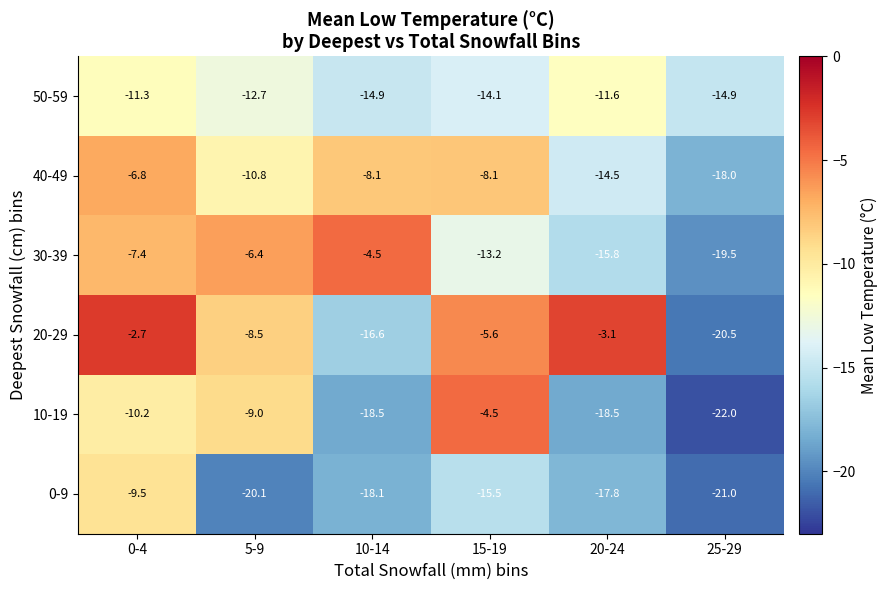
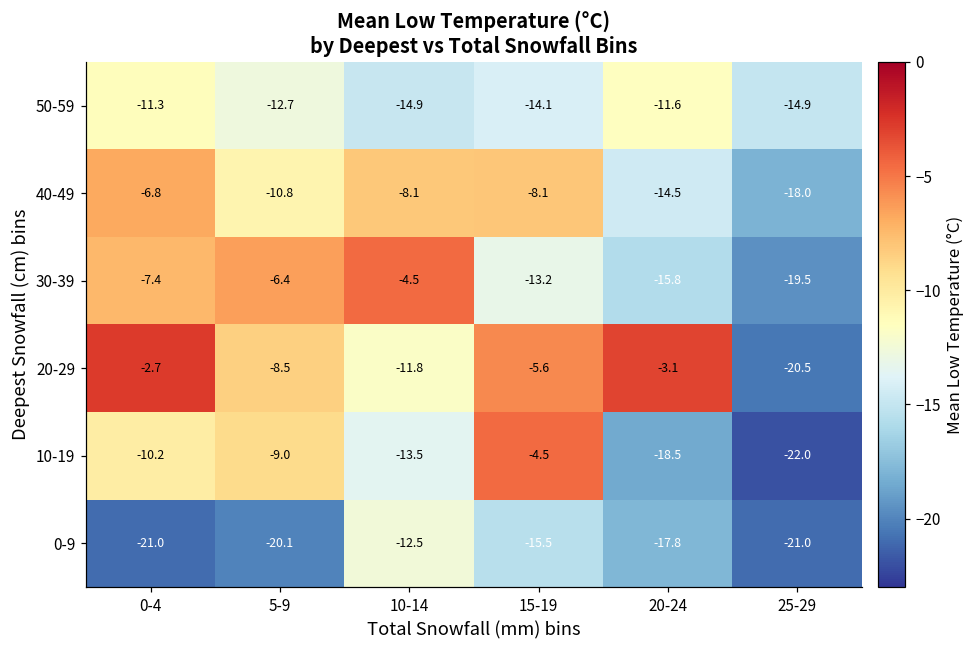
20-29, 10-14: -16.6 -> -11.8
10-19, 10-14: -18.5 -> -13.5
0-9, 0-4: -9.5 -> -21.0
0-9, 10-14: -18.1 -> -12.5
